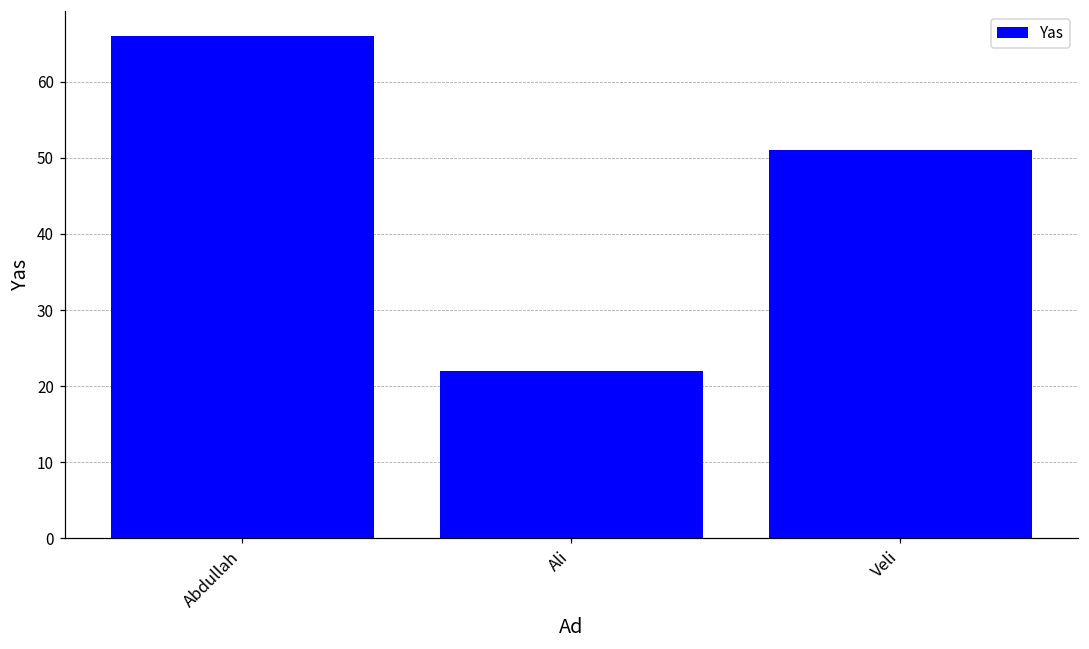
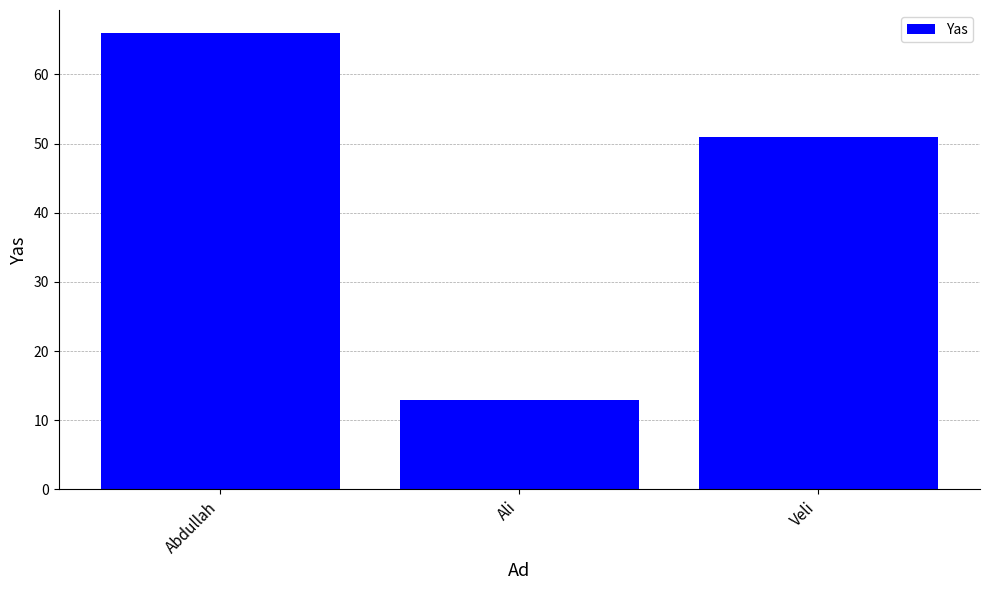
Ali: 22 -> 13
